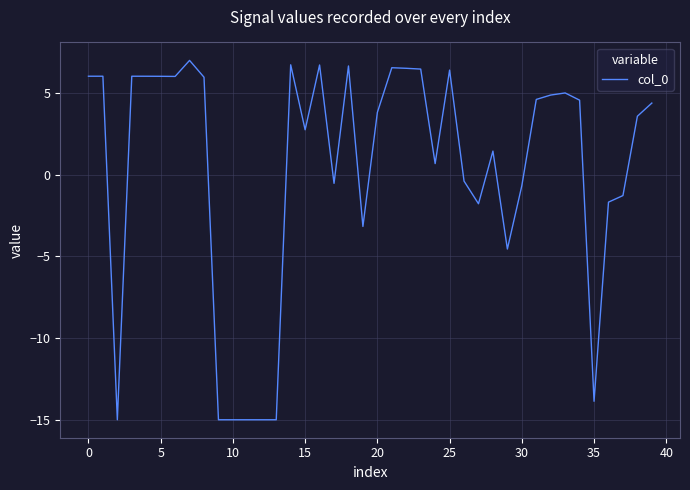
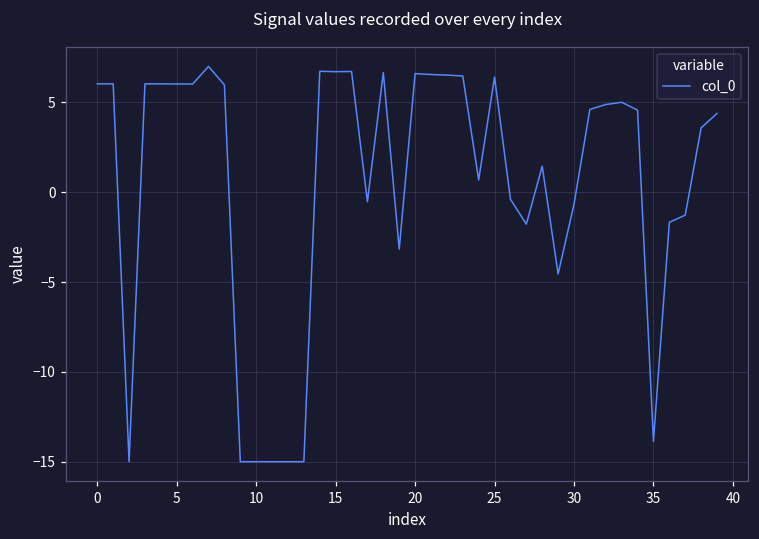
15: 2.8 -> 6.7
20: 3.8 -> 6.6
